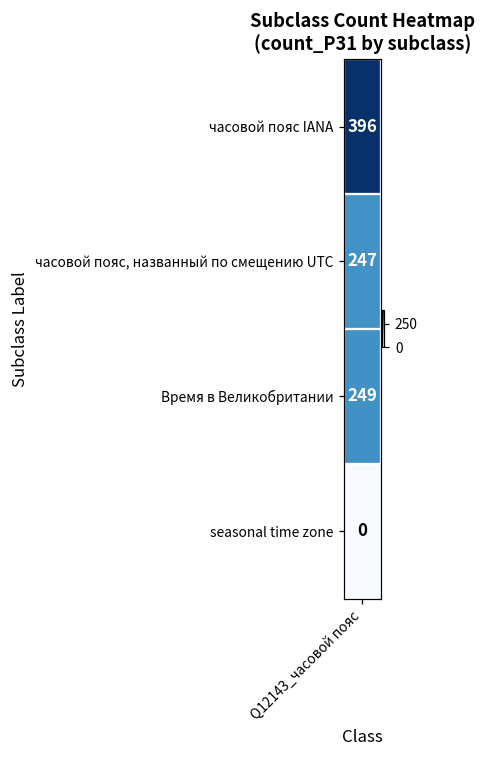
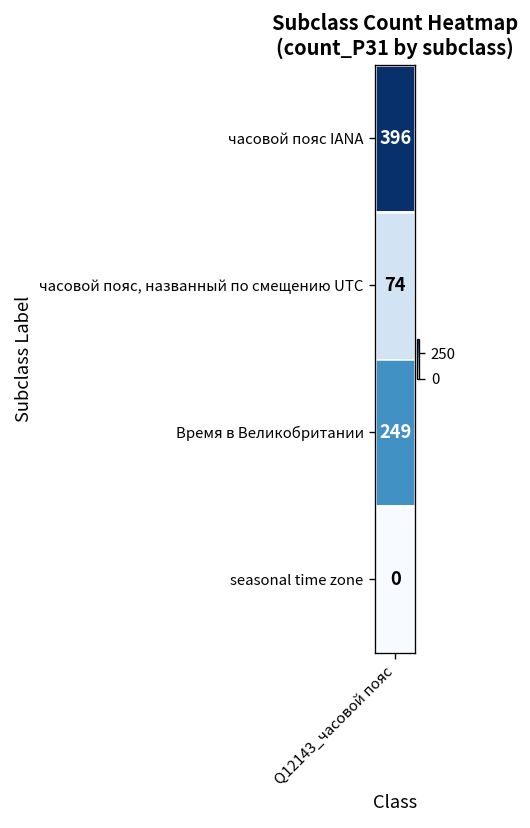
часовой пояс, названный по смещению UTC, Q12143_часовой пояс: 247 -> 74
